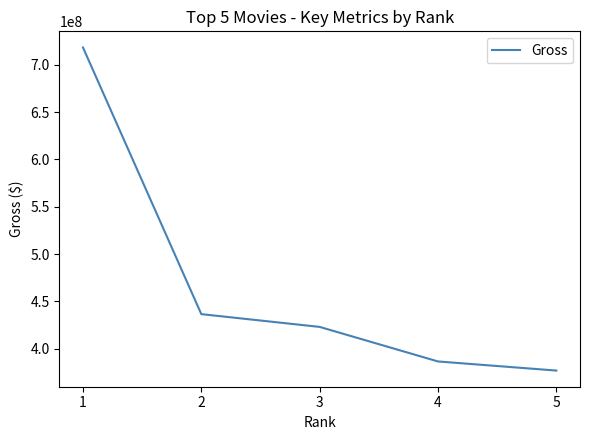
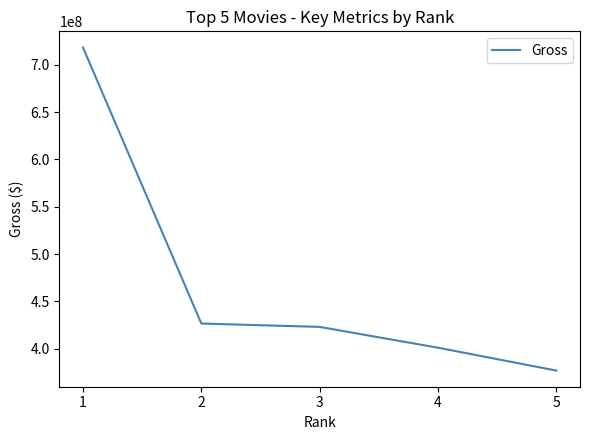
2: 440000000 -> 430000000
4: 390000000 -> 400000000
